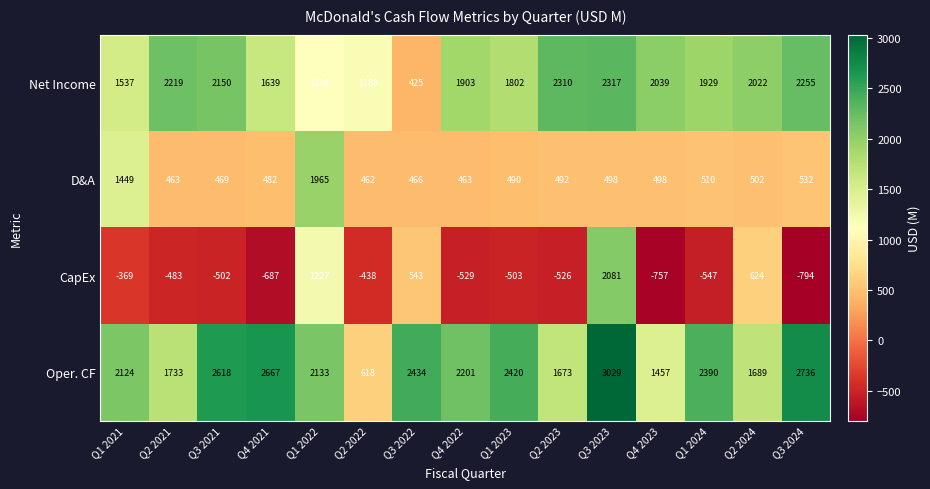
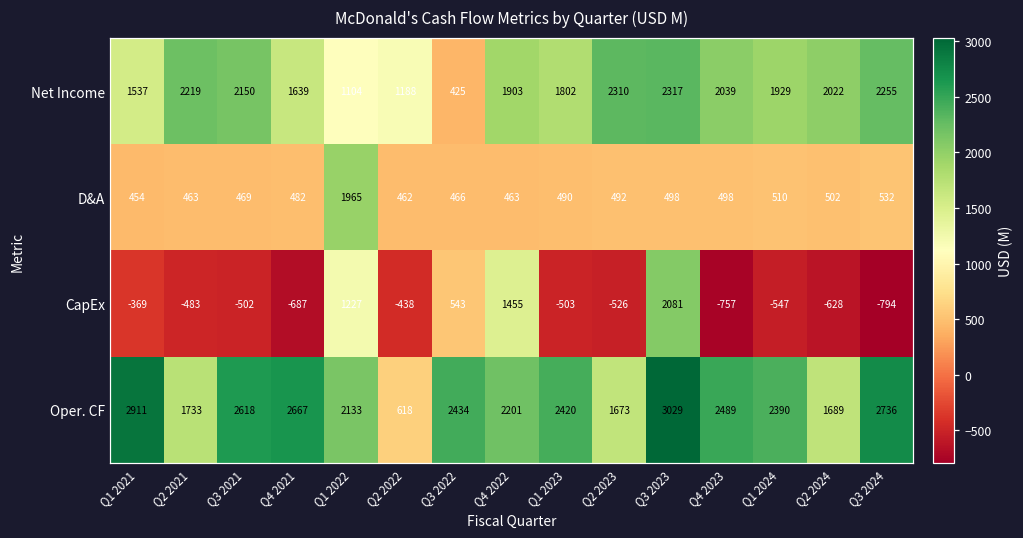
D&A, Q1 2021: 1449 -> 454
CapEx, Q4 2022: -529 -> 1455
CapEx, Q2 2024: 624 -> -628
Oper. CF, Q1 2021: 2124 -> 2911
Oper. CF, Q4 2023: 1457 -> 2489
